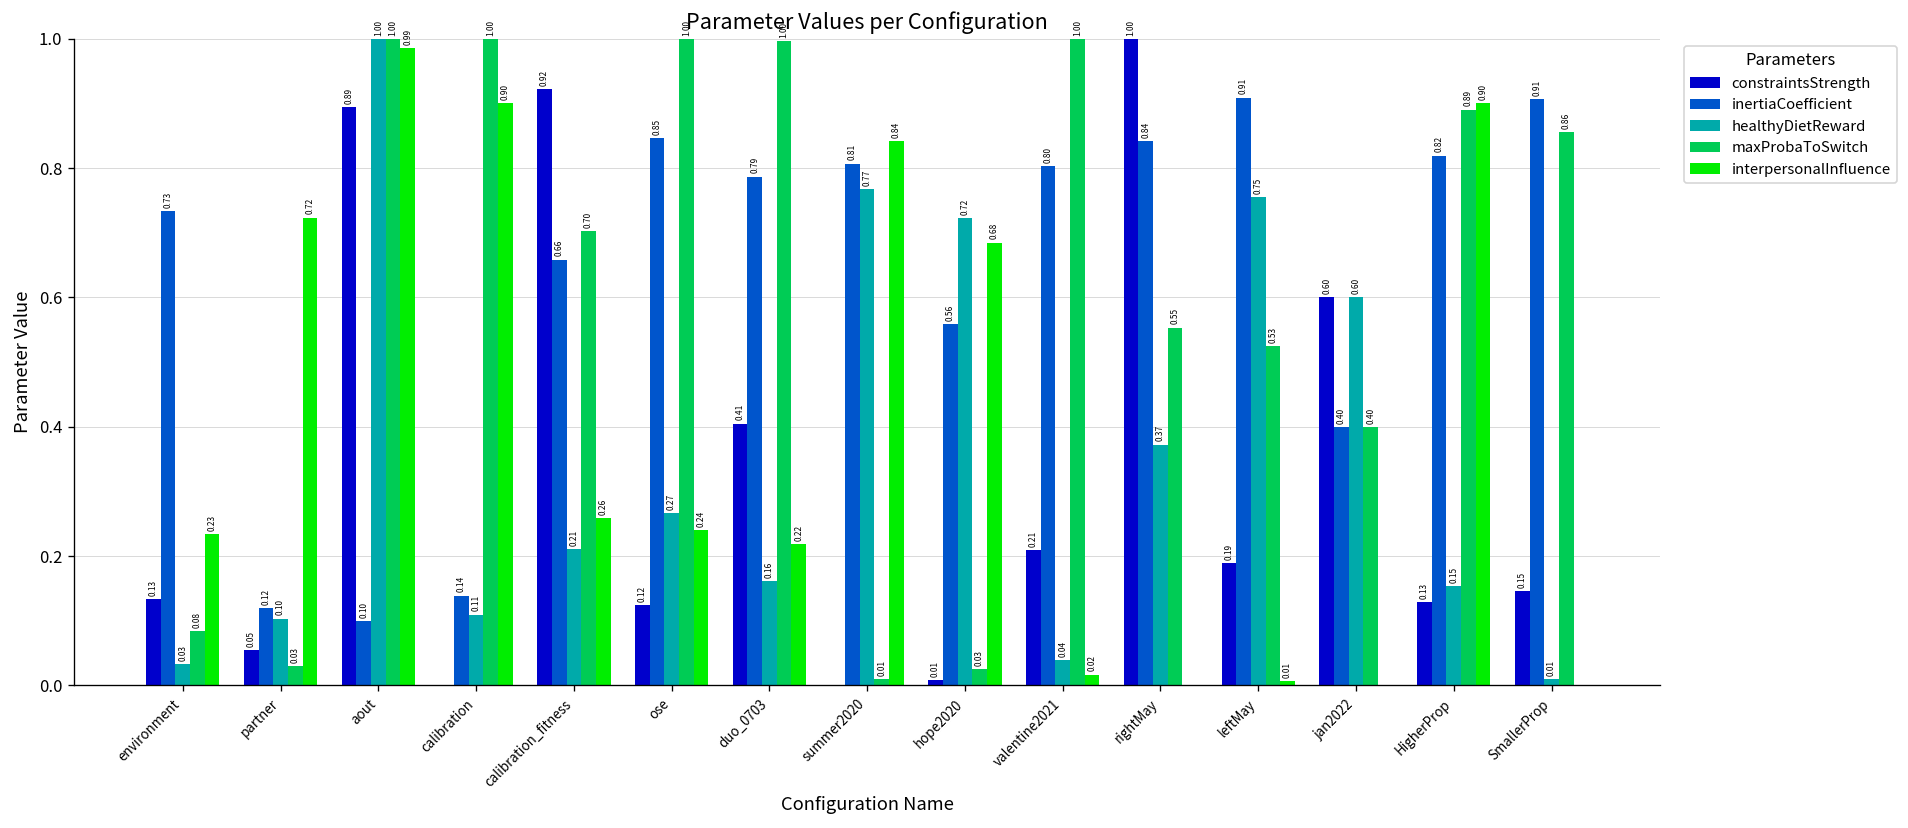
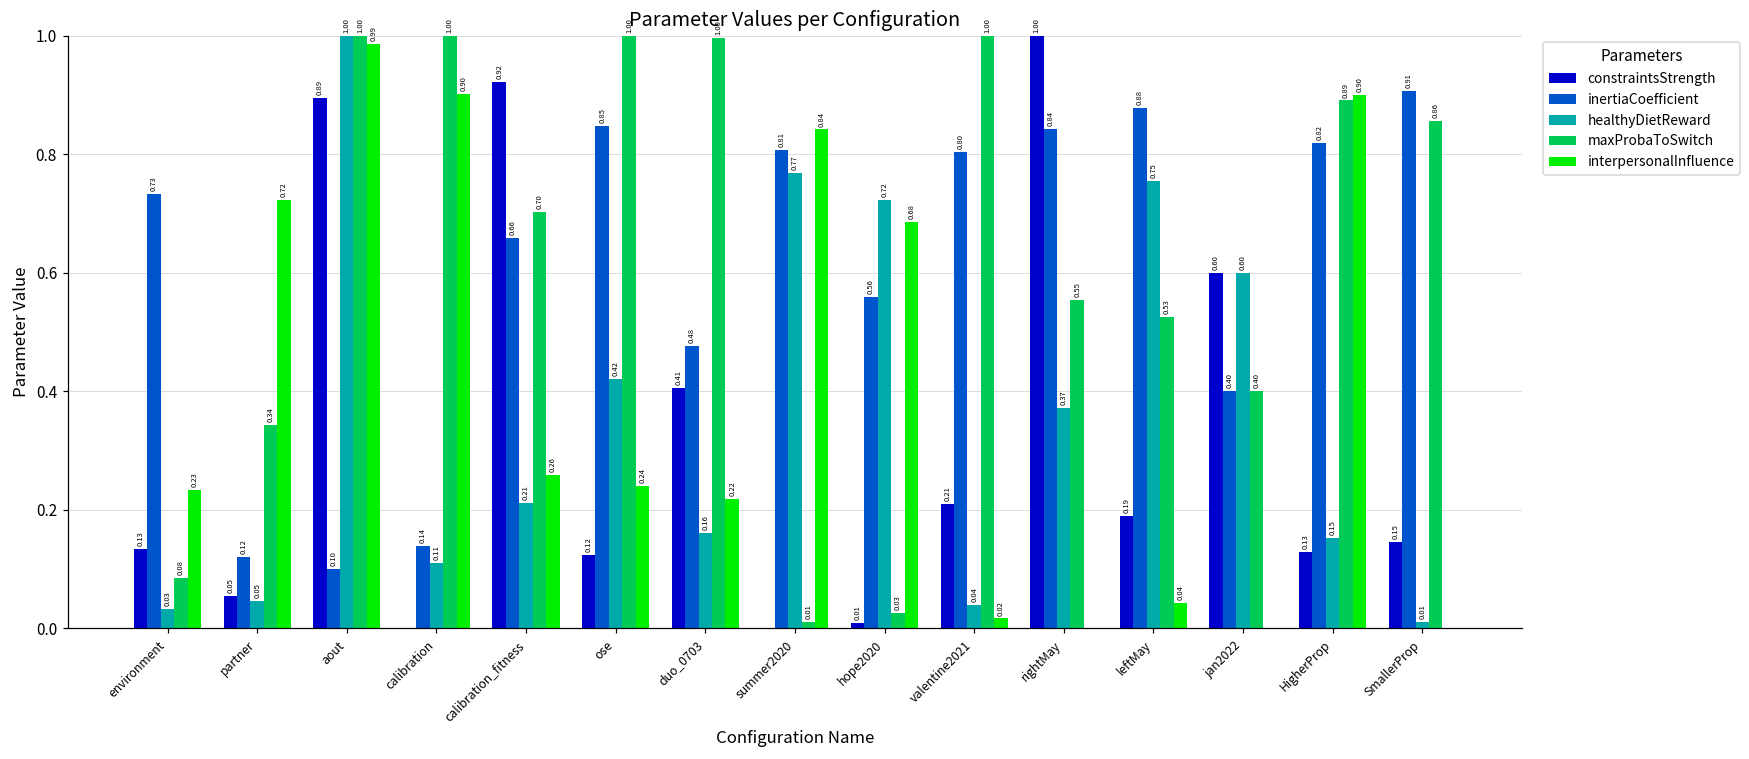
healthyDietReward, partner: 0.10 -> 0.05
maxProbaToSwitch, partner: 0.03 -> 0.34
healthyDietReward, ose: 0.27 -> 0.42
inertiaCoefficient, duo_0703: 0.79 -> 0.48
inertiaCoefficient, leftMay: 0.91 -> 0.88
interpersonalInfluence, leftMay: 0.01 -> 0.04
